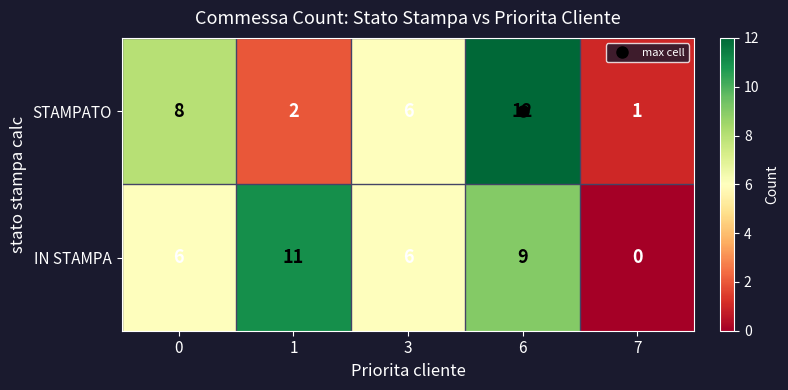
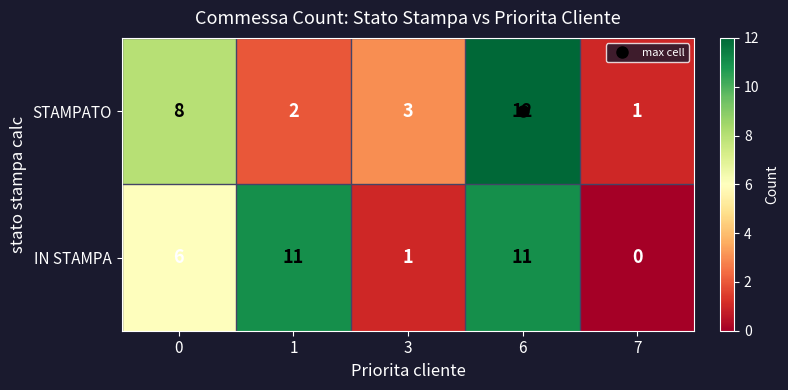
STAMPATO, 3: 6 -> 3
IN STAMPA, 3: 6 -> 1
IN STAMPA, 6: 9 -> 11
